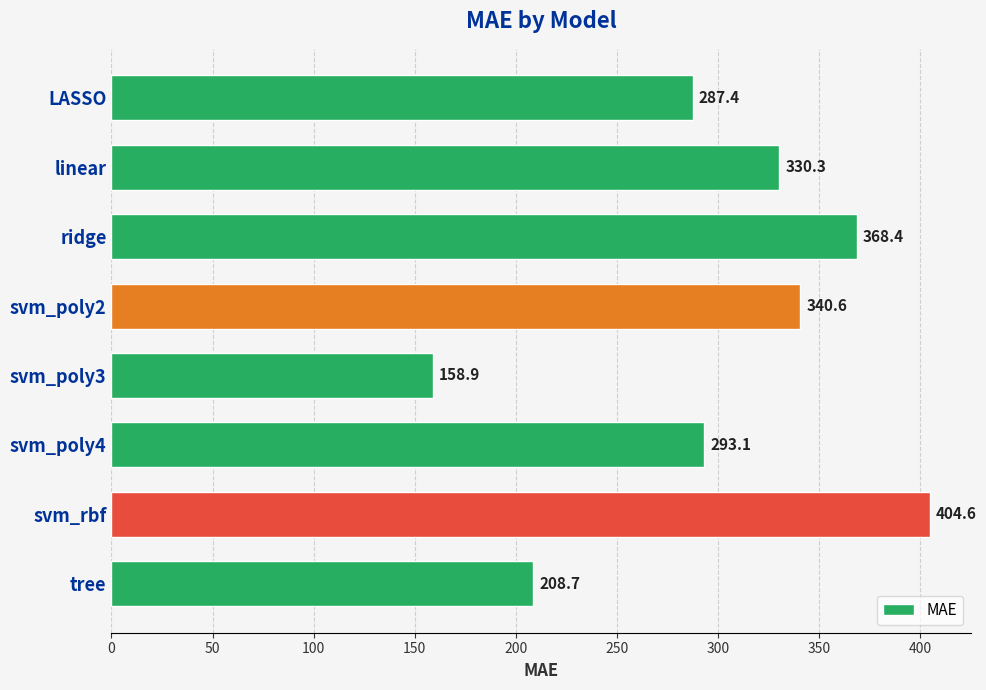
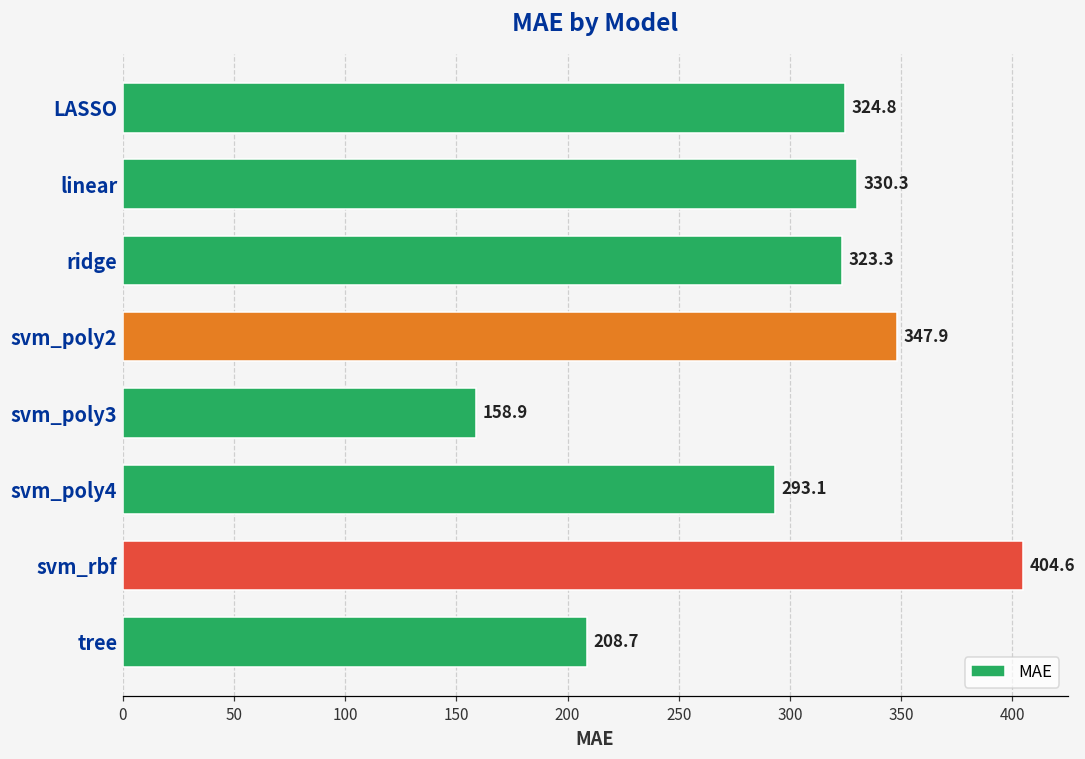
LASSO: 287.4 -> 324.8
ridge: 368.4 -> 323.3
svm_poly2: 340.6 -> 347.9
